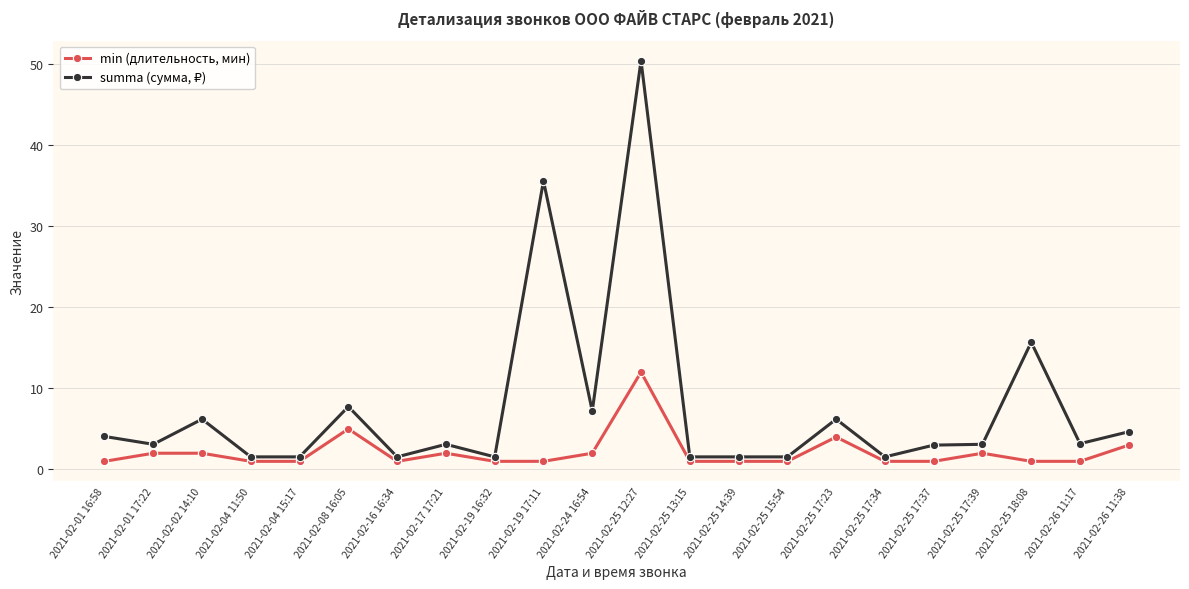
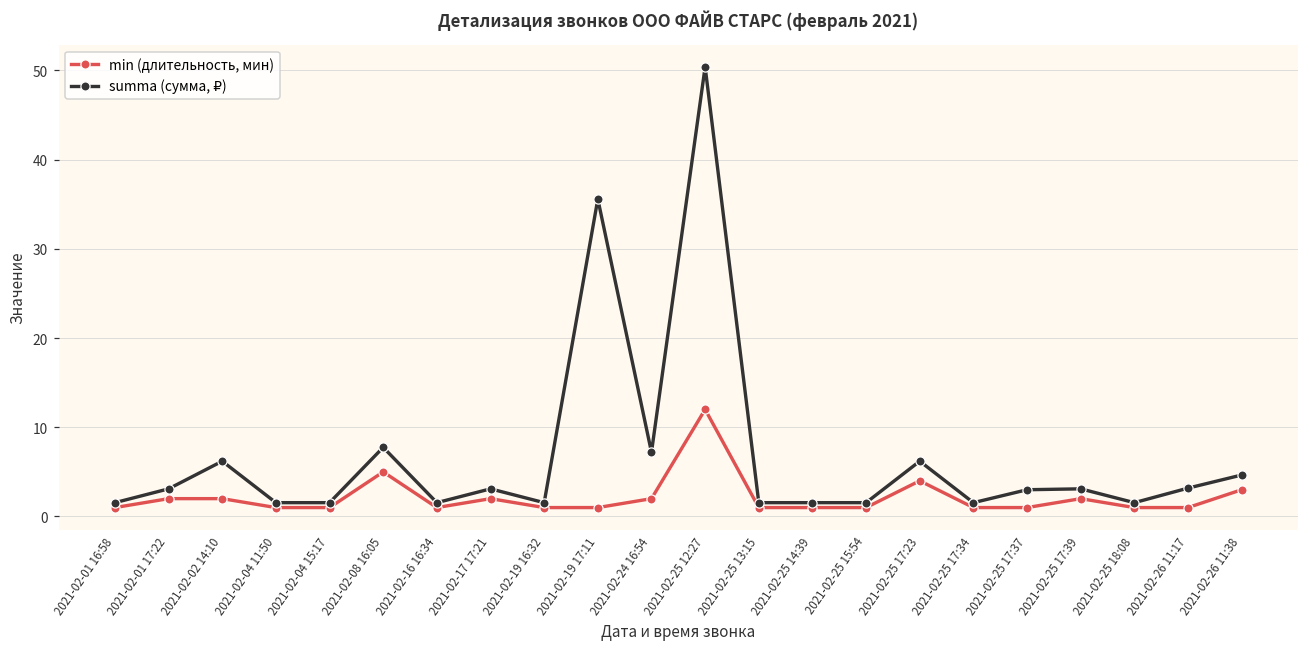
summa (сумма, ₽), 2021-02-01 16:58: 4 -> 2
summa (сумма, ₽), 2021-02-25 18:08: 16 -> 2
